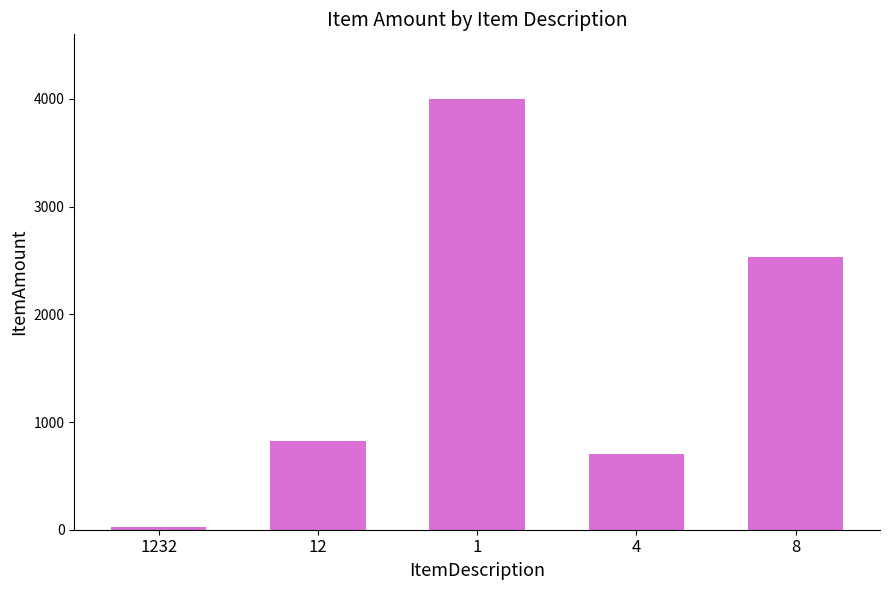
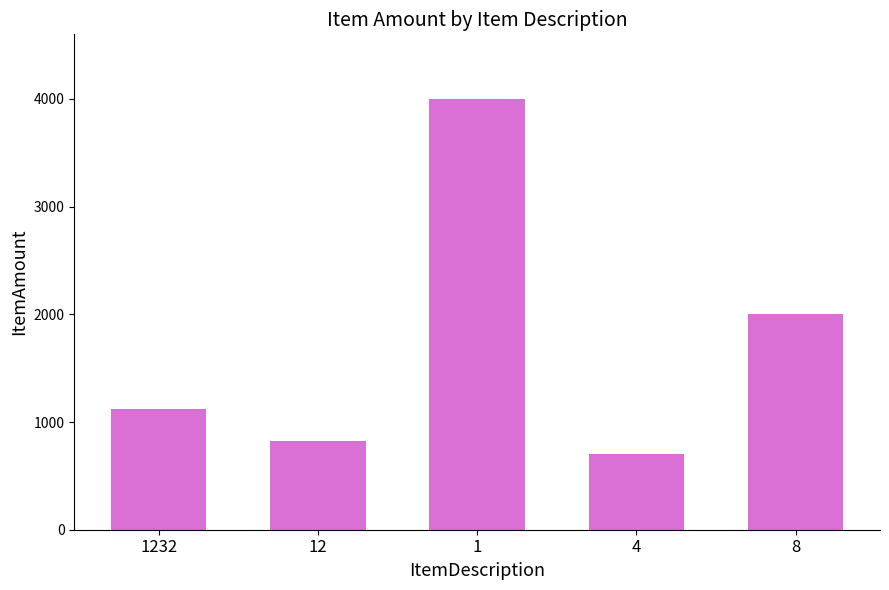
1232: 20 -> 1120
8: 2530 -> 2000
